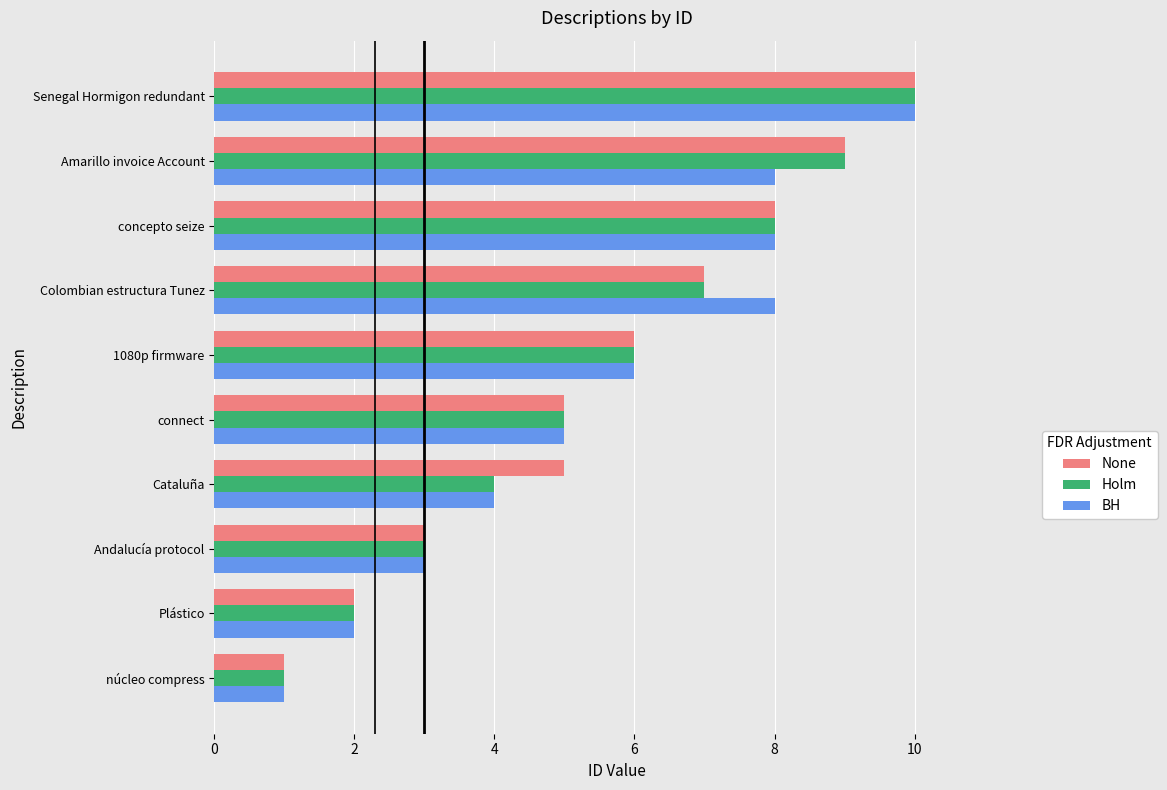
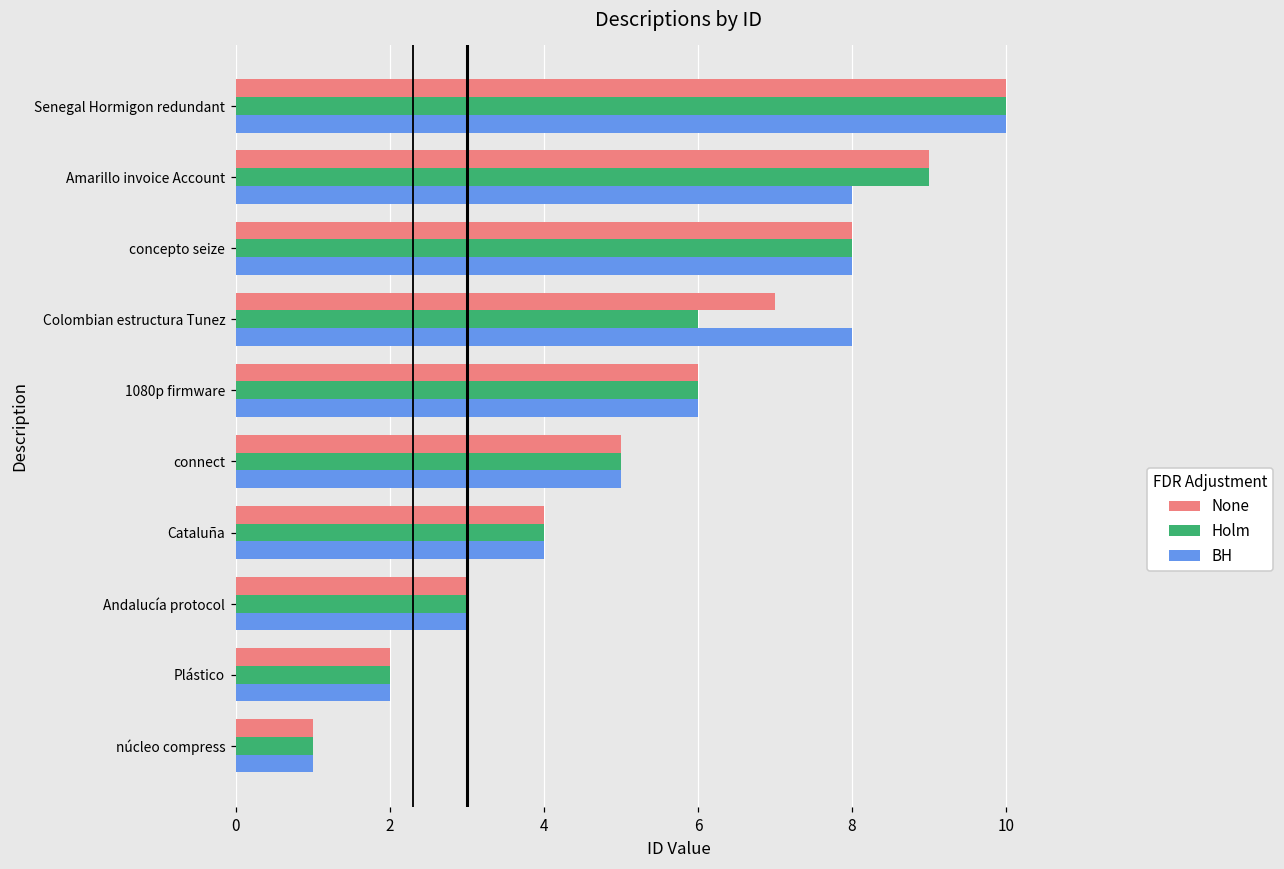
Holm, Colombian estructura Tunez: 7 -> 6
None, Cataluña: 5 -> 4
